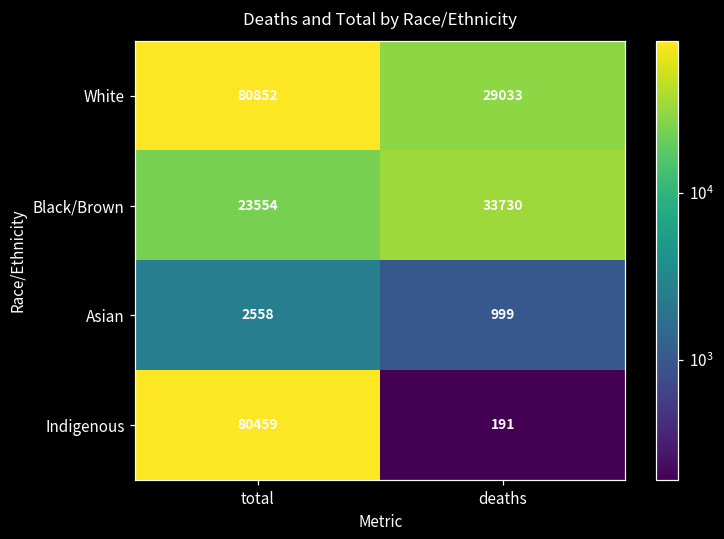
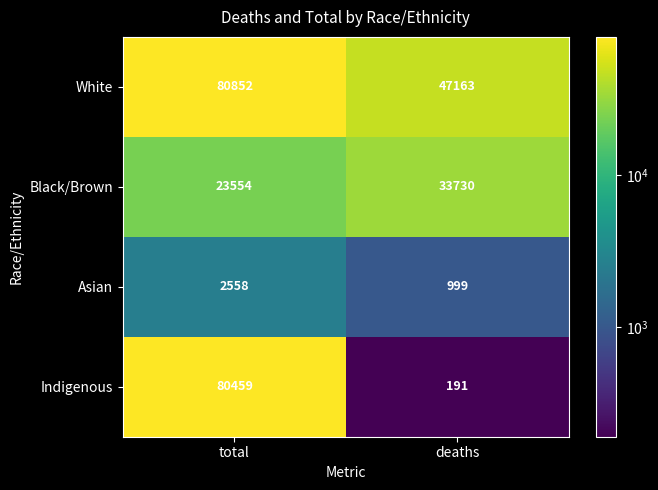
White, deaths: 29033 -> 47163
